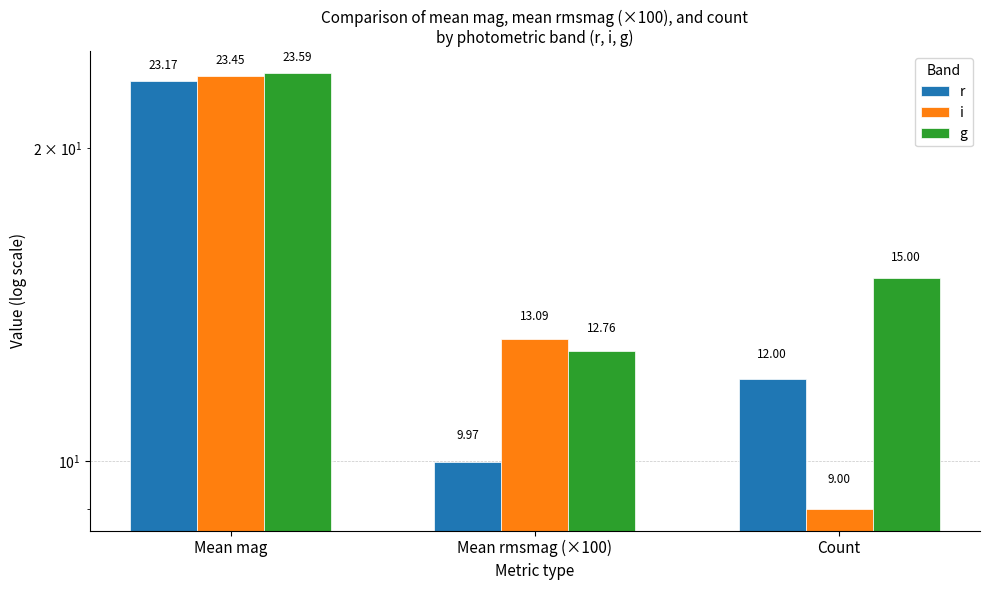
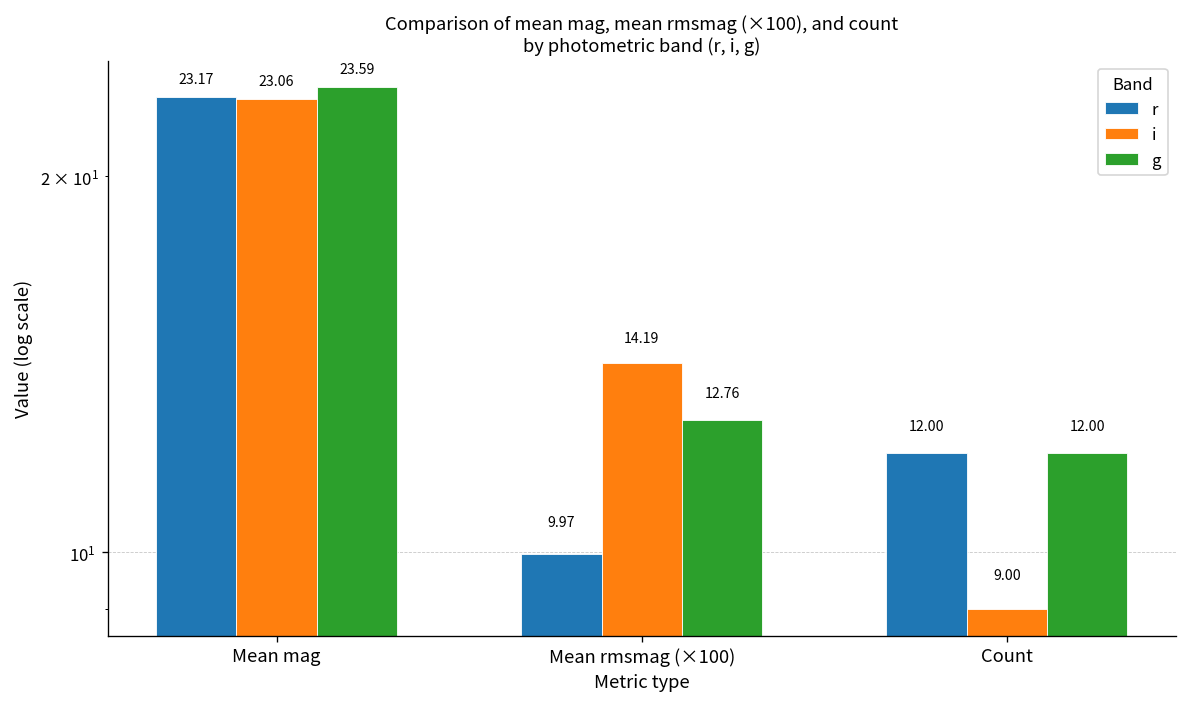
i, Mean mag: 23.45 -> 23.06
i, Mean rmsmag (×100): 13.09 -> 14.19
g, Count: 15.00 -> 12.00
